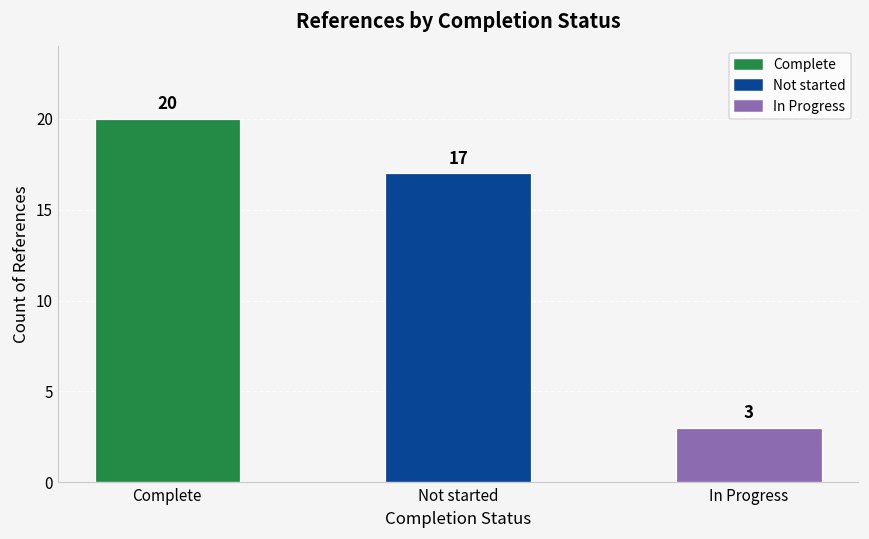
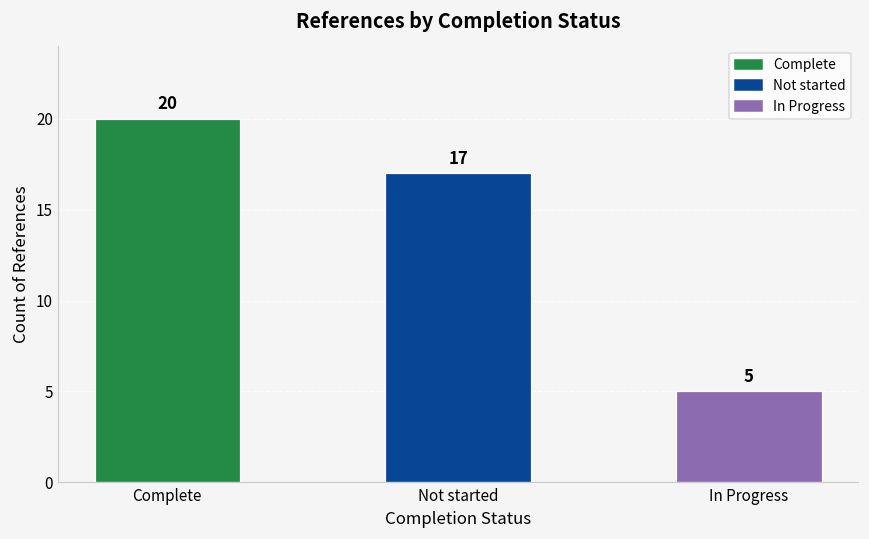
In Progress: 3 -> 5
